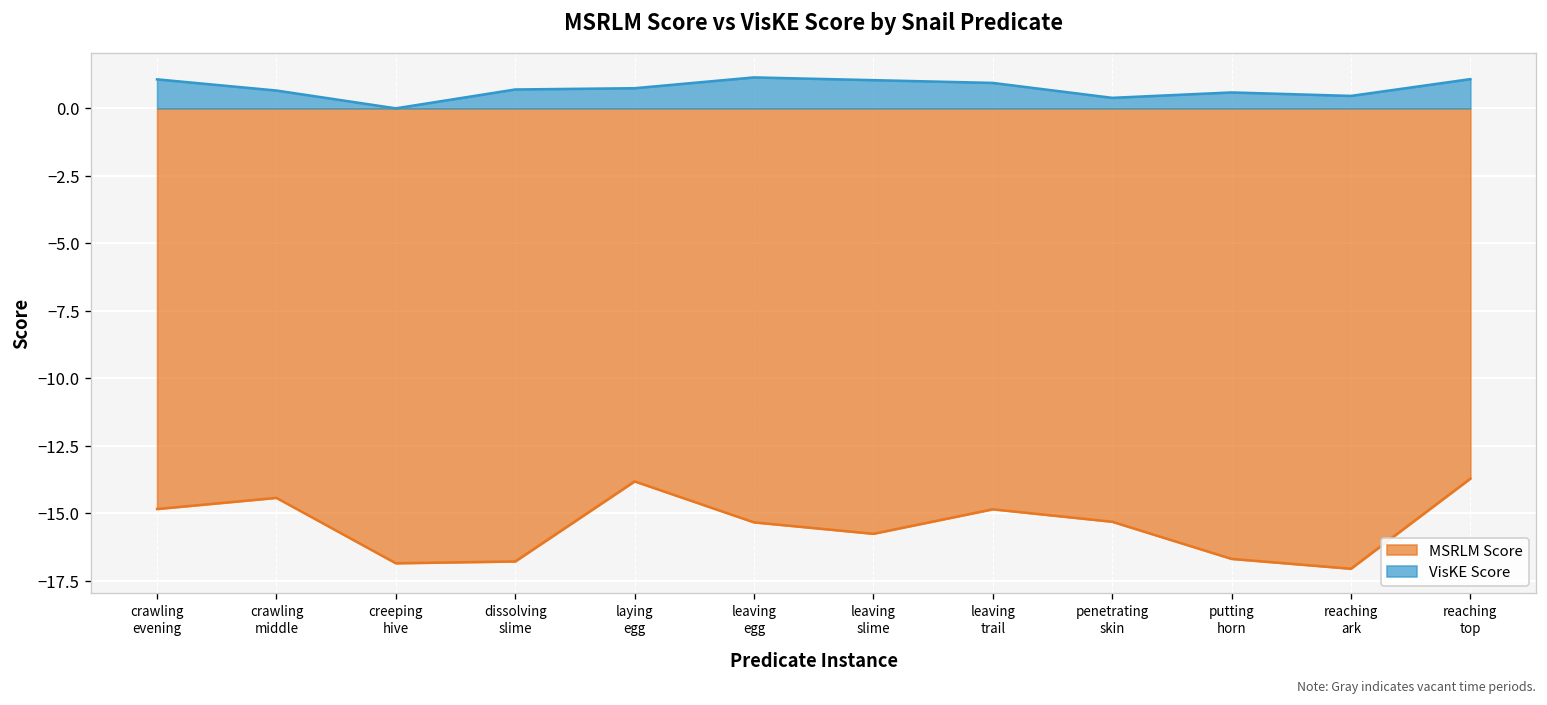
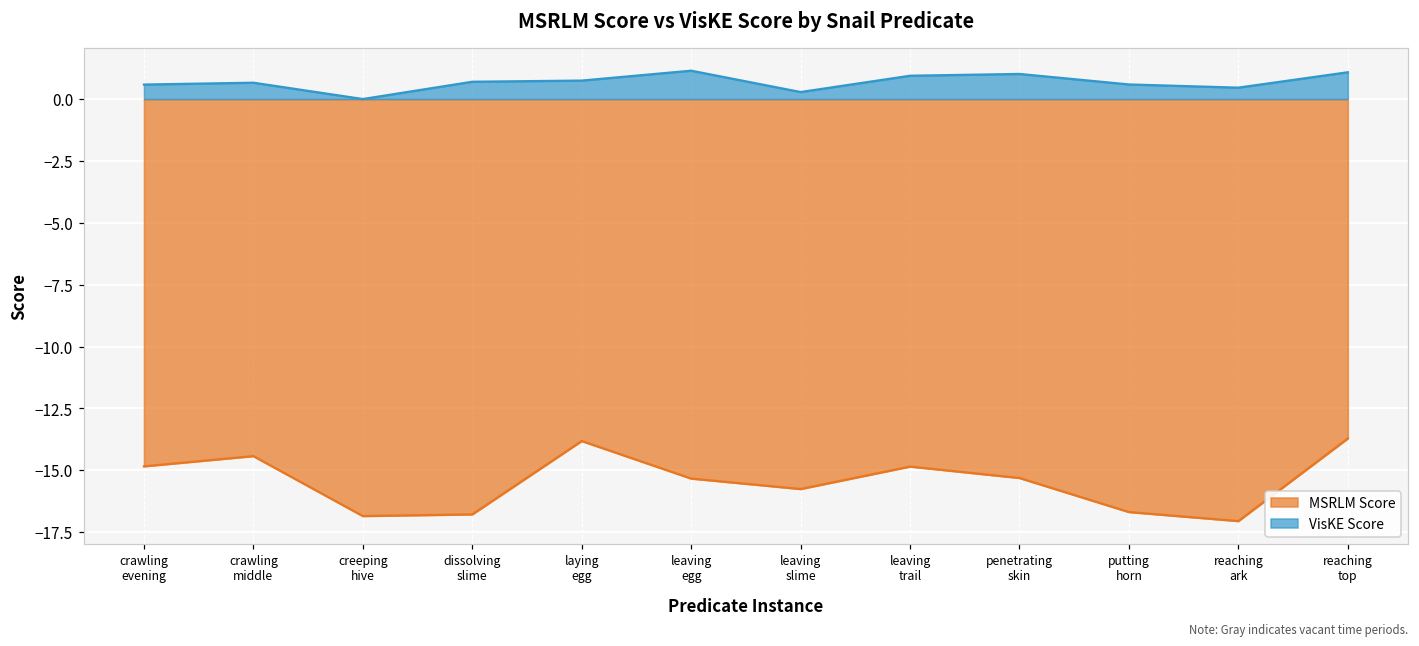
VisKE Score, crawling evening: 1.1 -> 0.6
VisKE Score, leaving slime: 1.0 -> 0.3
VisKE Score, penetrating skin: 0.4 -> 1.0
